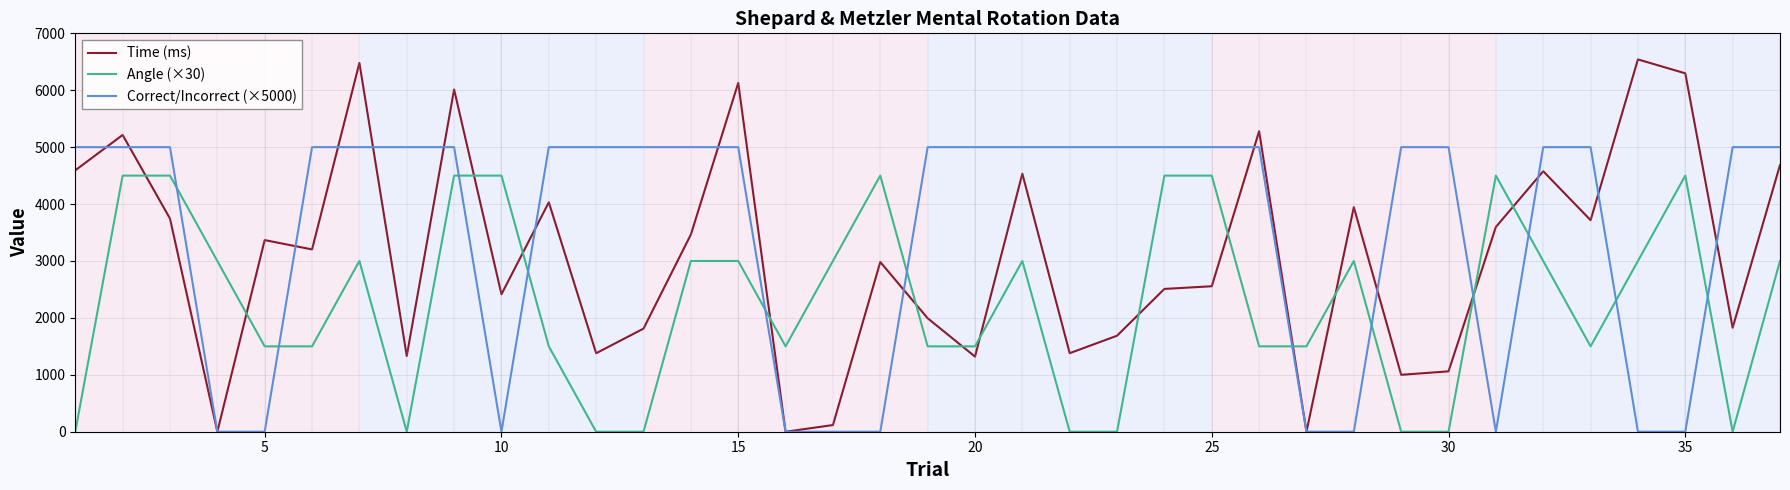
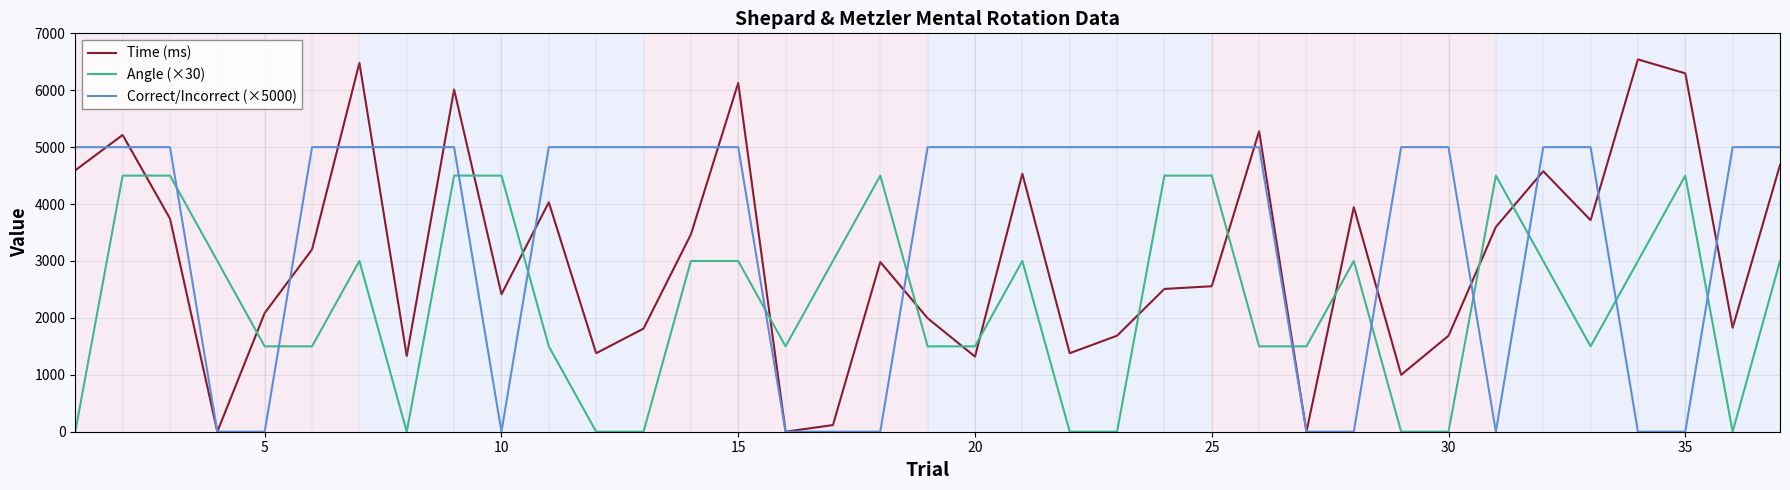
Time (ms), 5: 3400 -> 2100
Time (ms), 30: 1100 -> 1700
